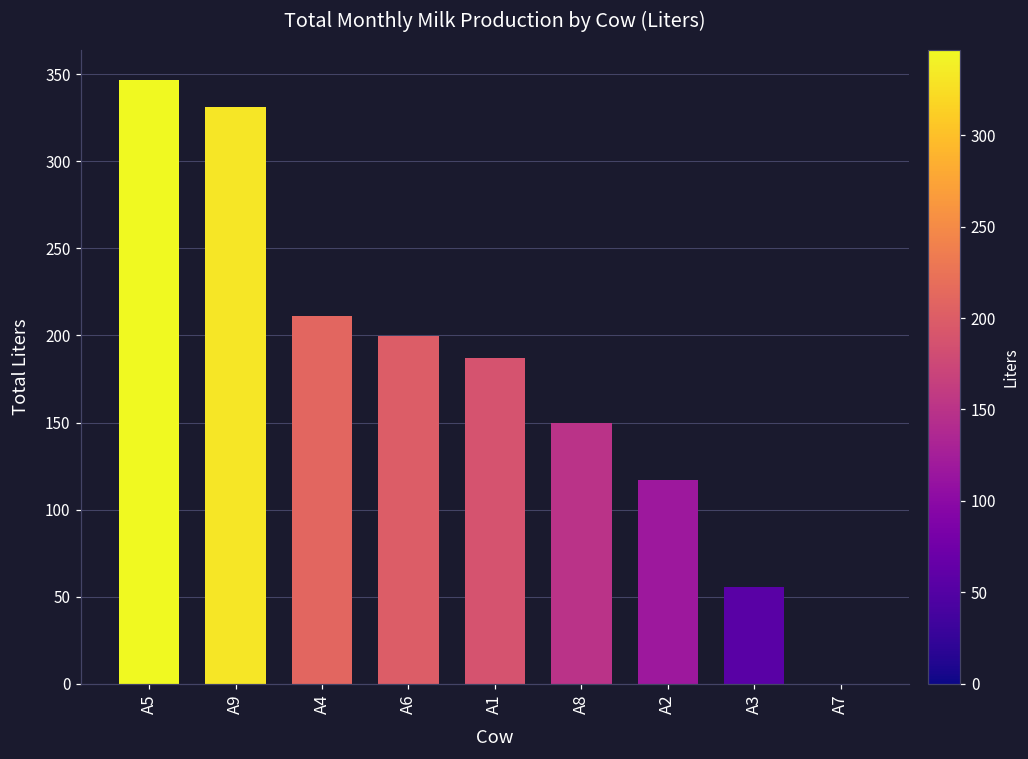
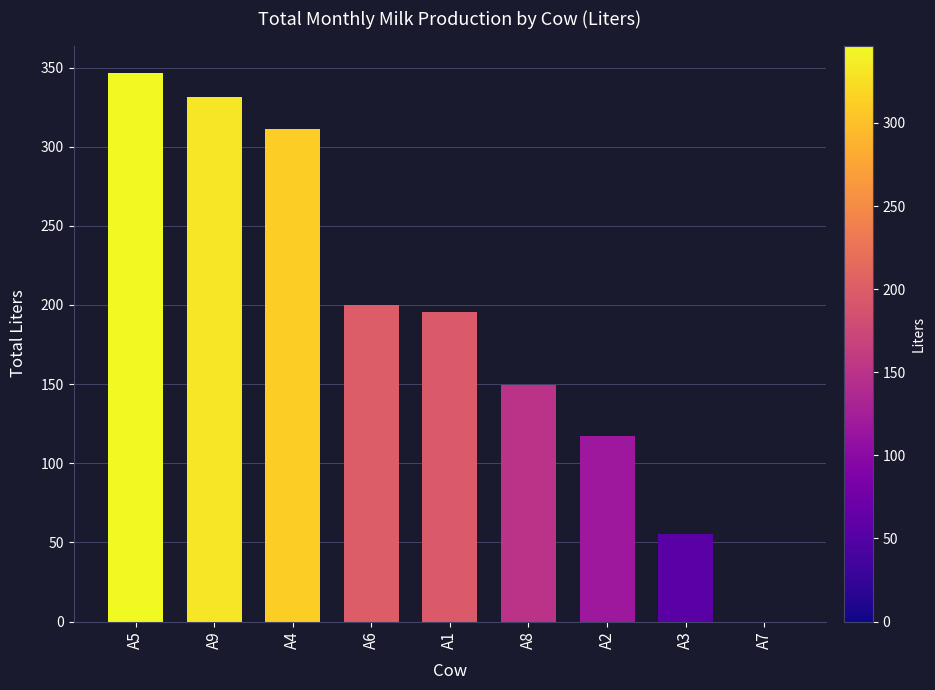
A4: 211 -> 311
A1: 187 -> 196
